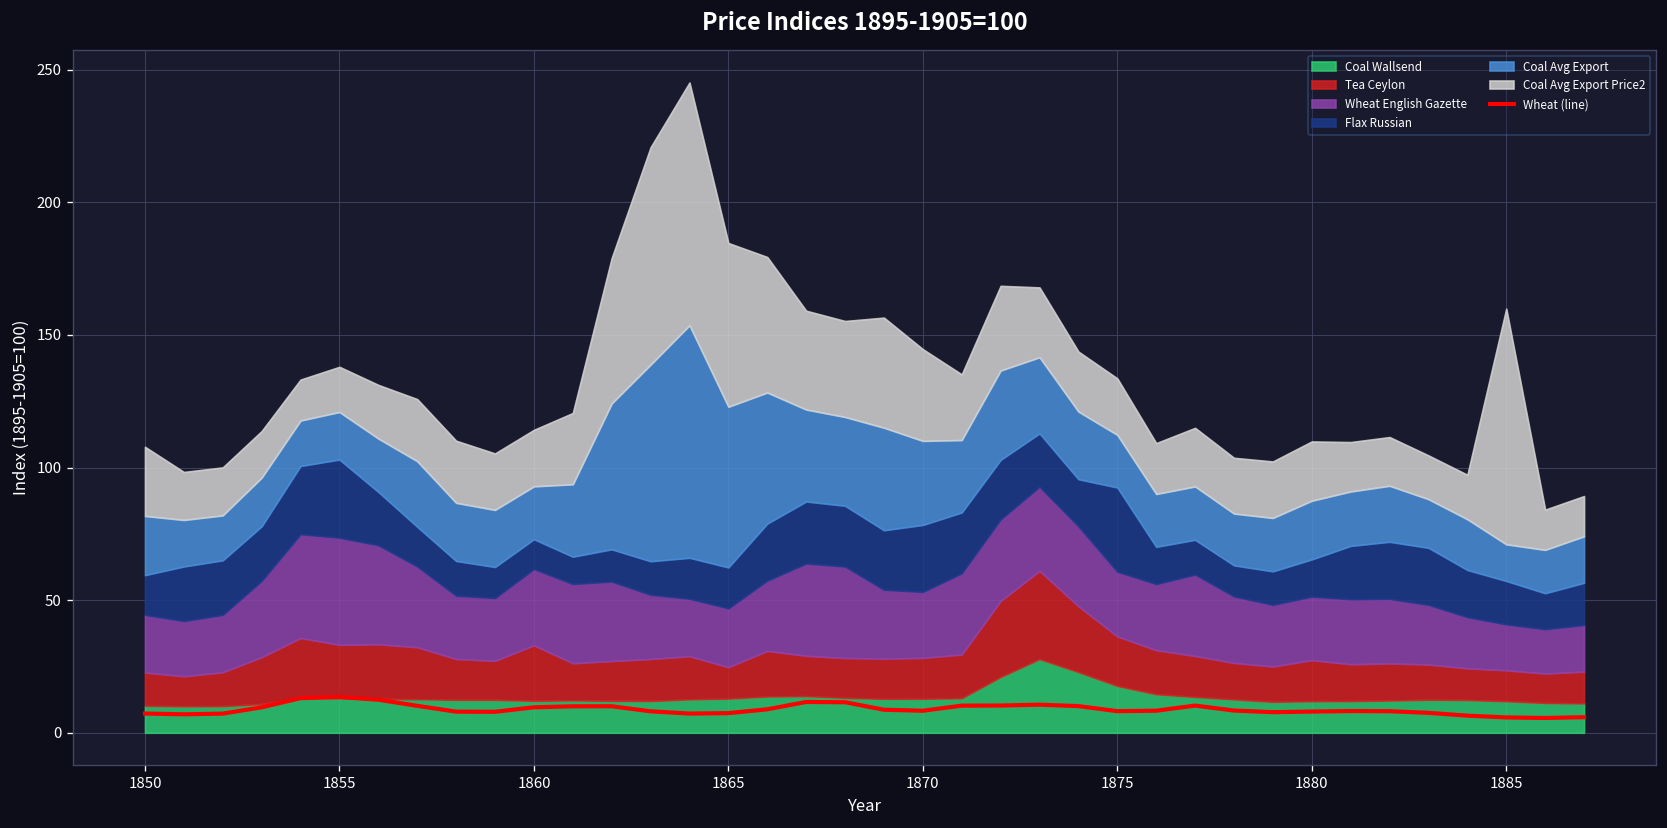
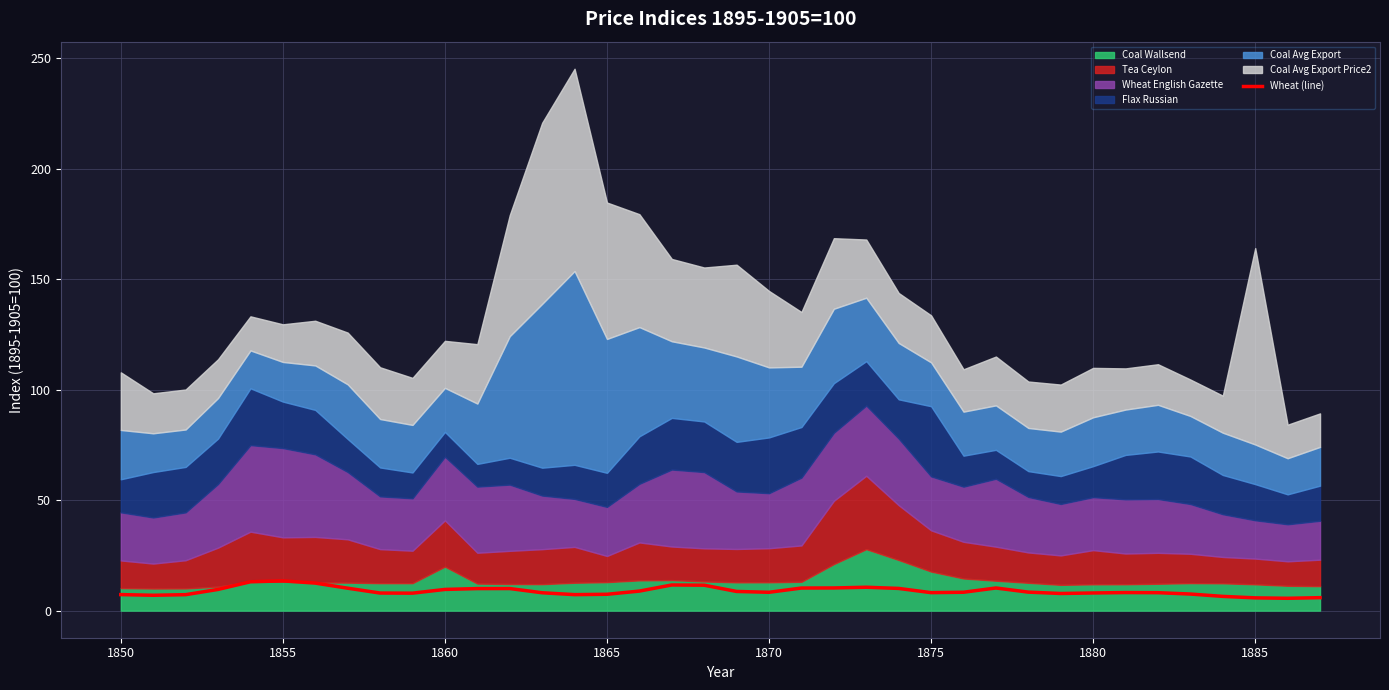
Flax Russian, 1855: 29 -> 21
Coal Wallsend, 1860: 12 -> 20
Coal Avg Export, 1885: 14 -> 18
